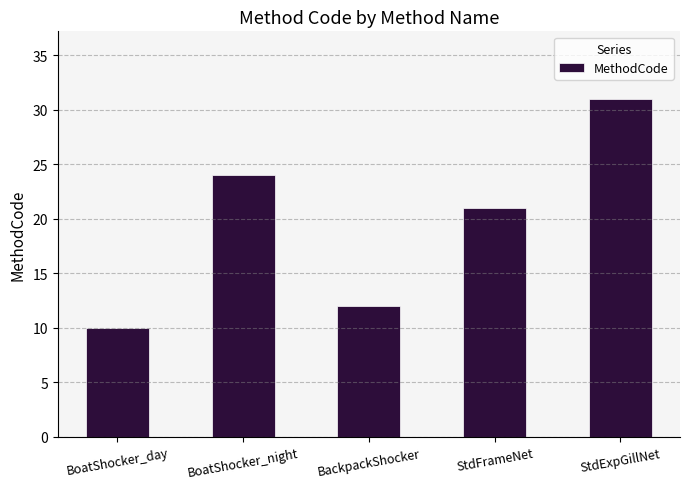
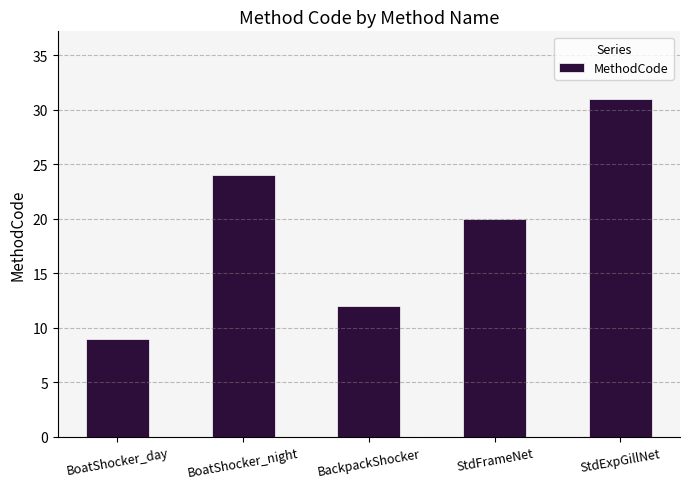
BoatShocker_day: 10 -> 9
StdFrameNet: 21 -> 20
